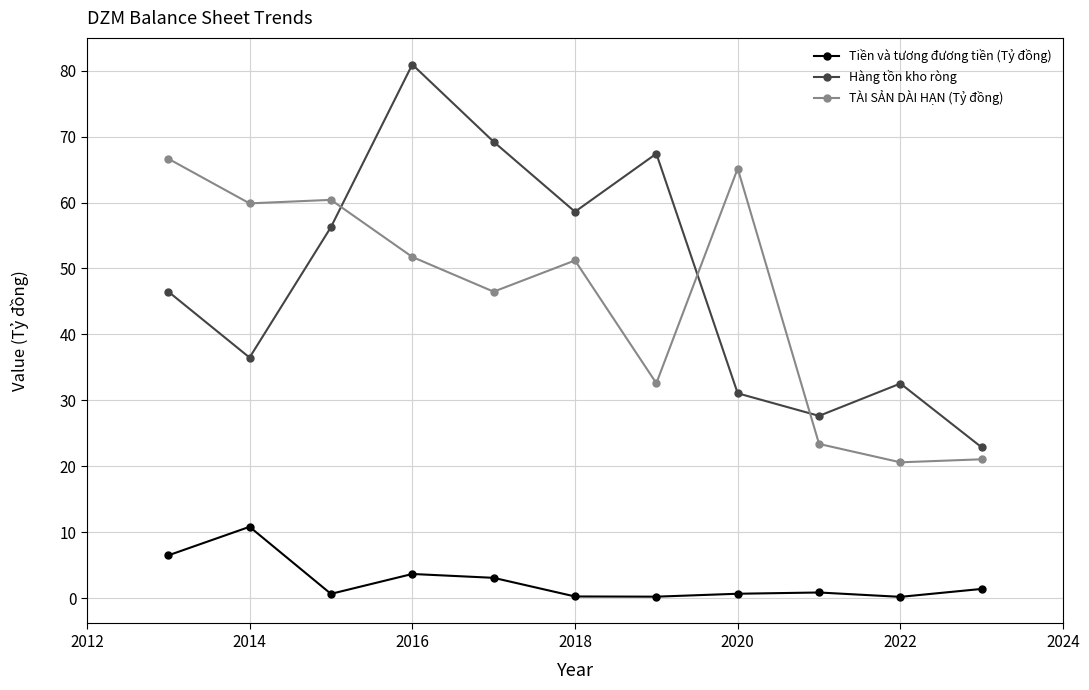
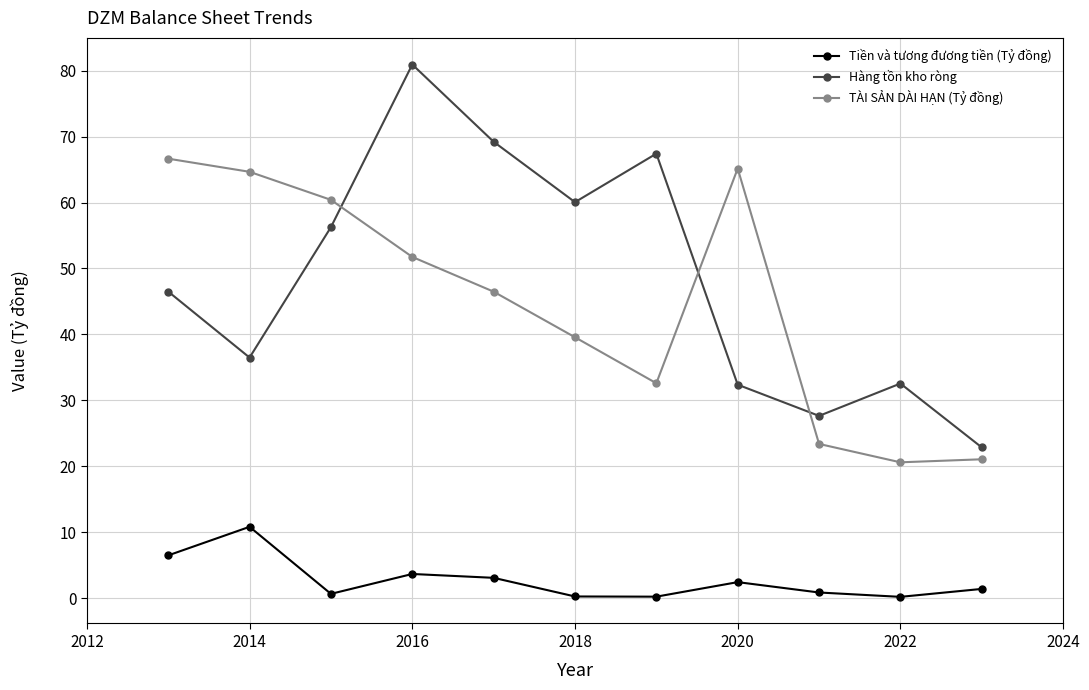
TÀI SẢN DÀI HẠN (Tỷ đồng), 2014: 60 -> 65
Hàng tồn kho ròng, 2018: 59 -> 60
TÀI SẢN DÀI HẠN (Tỷ đồng), 2018: 51 -> 40
Tiền và tương đương tiền (Tỷ đồng), 2020: 1 -> 2
Hàng tồn kho ròng, 2020: 31 -> 32
